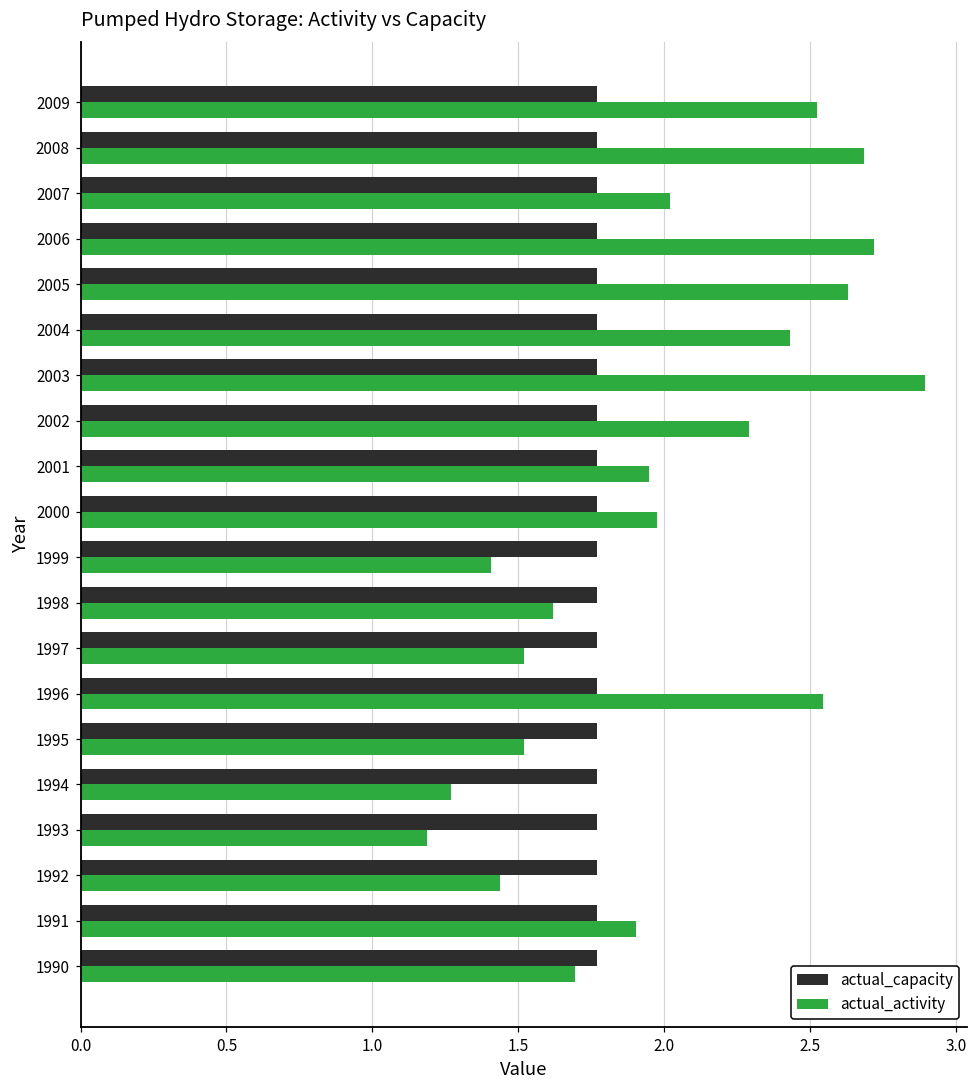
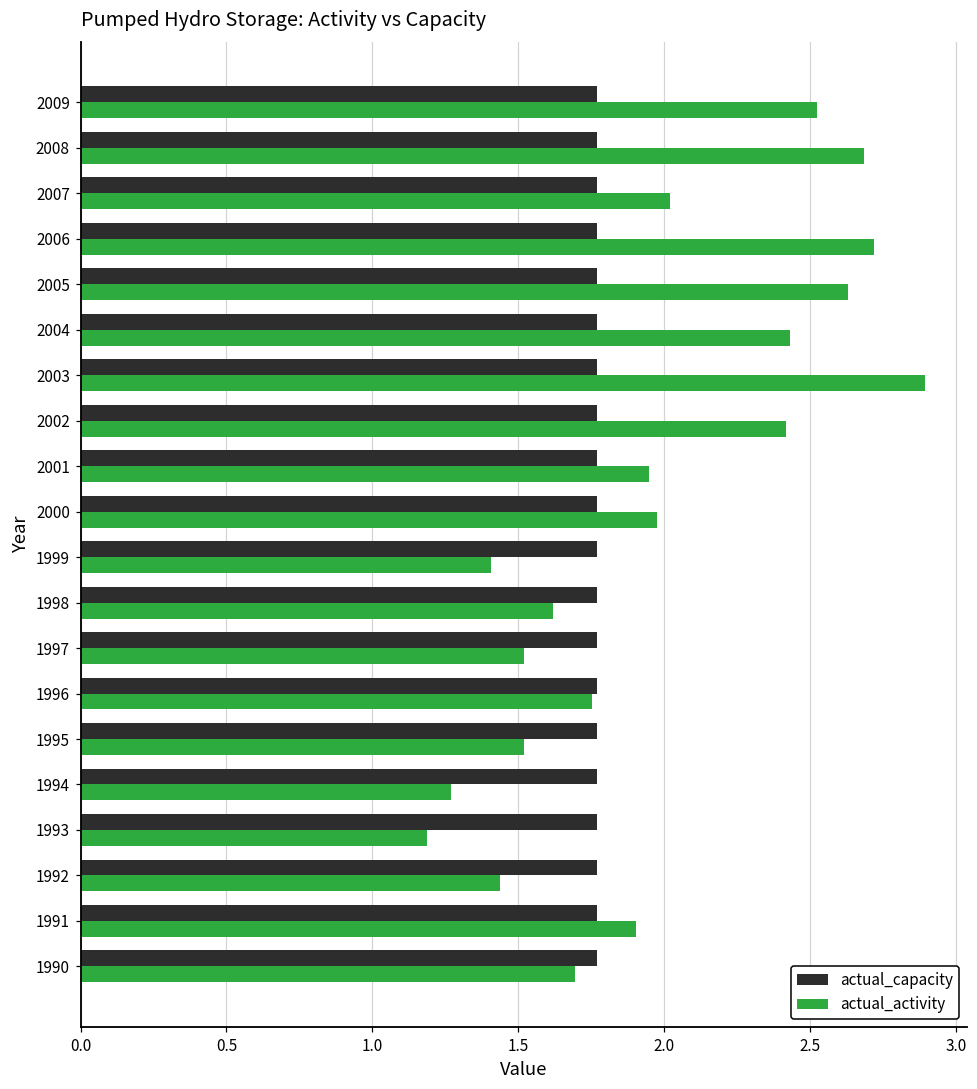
actual_activity, 2002: 2.29 -> 2.42
actual_activity, 1996: 2.55 -> 1.75
